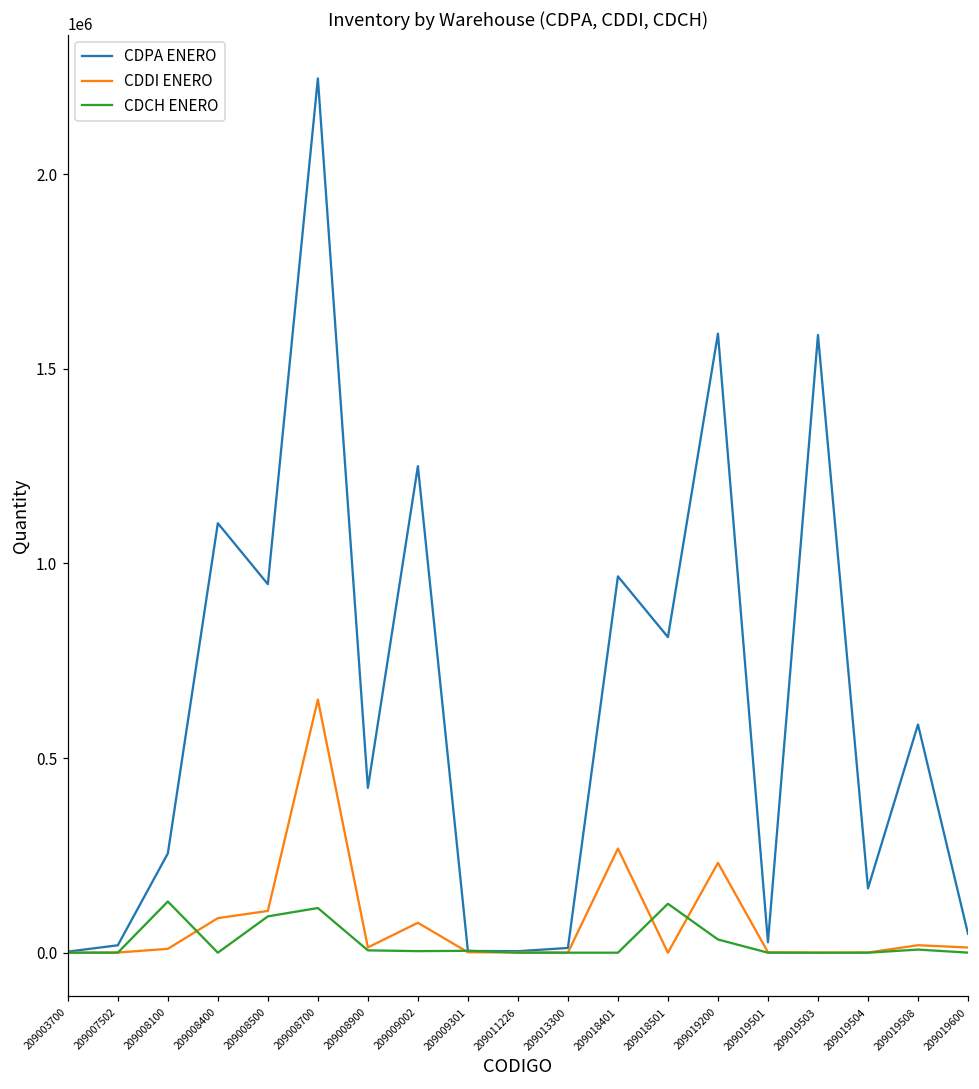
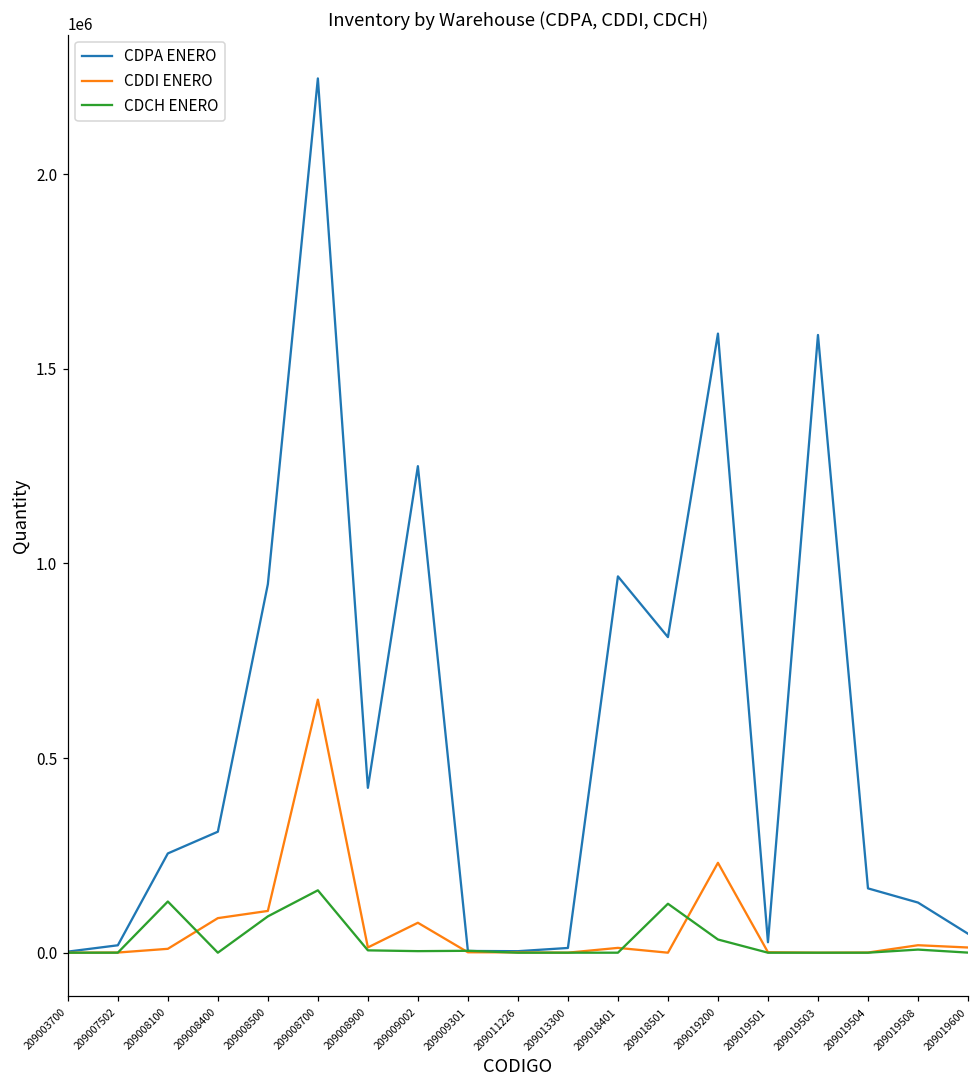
CDPA ENERO, 209008400: 1100000 -> 310000
CDCH ENERO, 209008700: 110000 -> 160000
CDDI ENERO, 209018401: 270000 -> 10000
CDPA ENERO, 209019508: 590000 -> 130000
